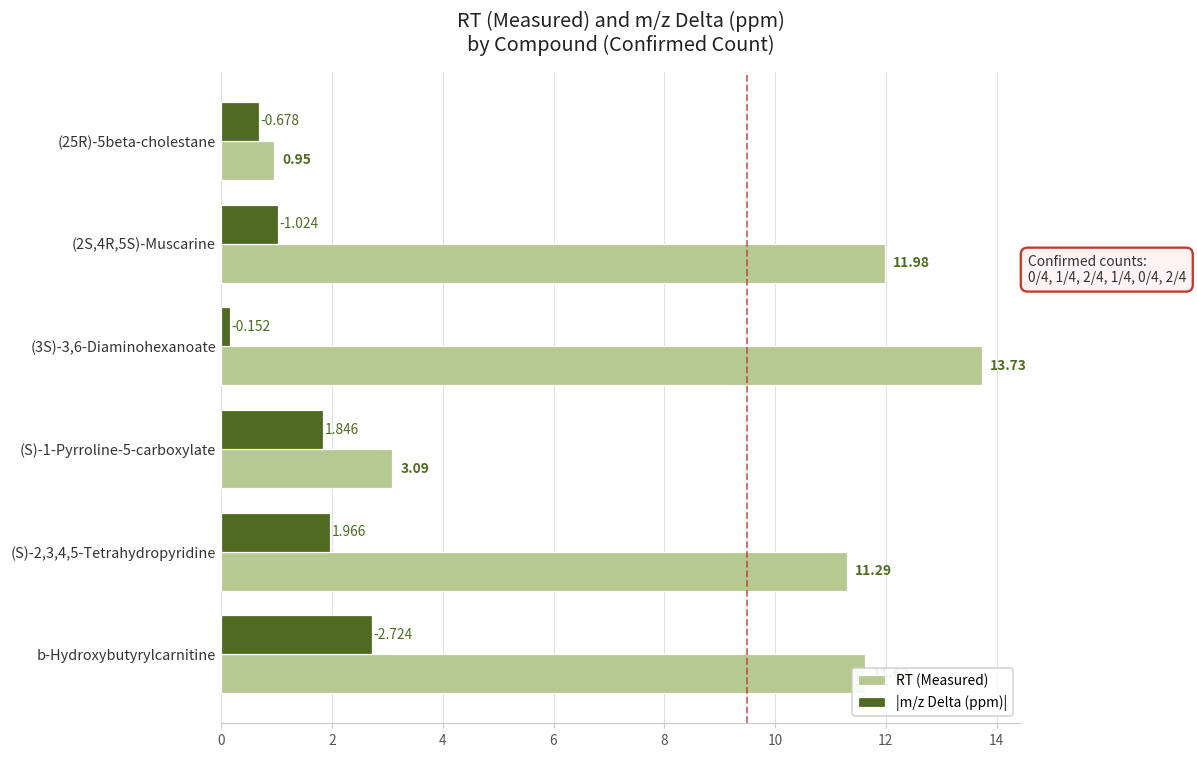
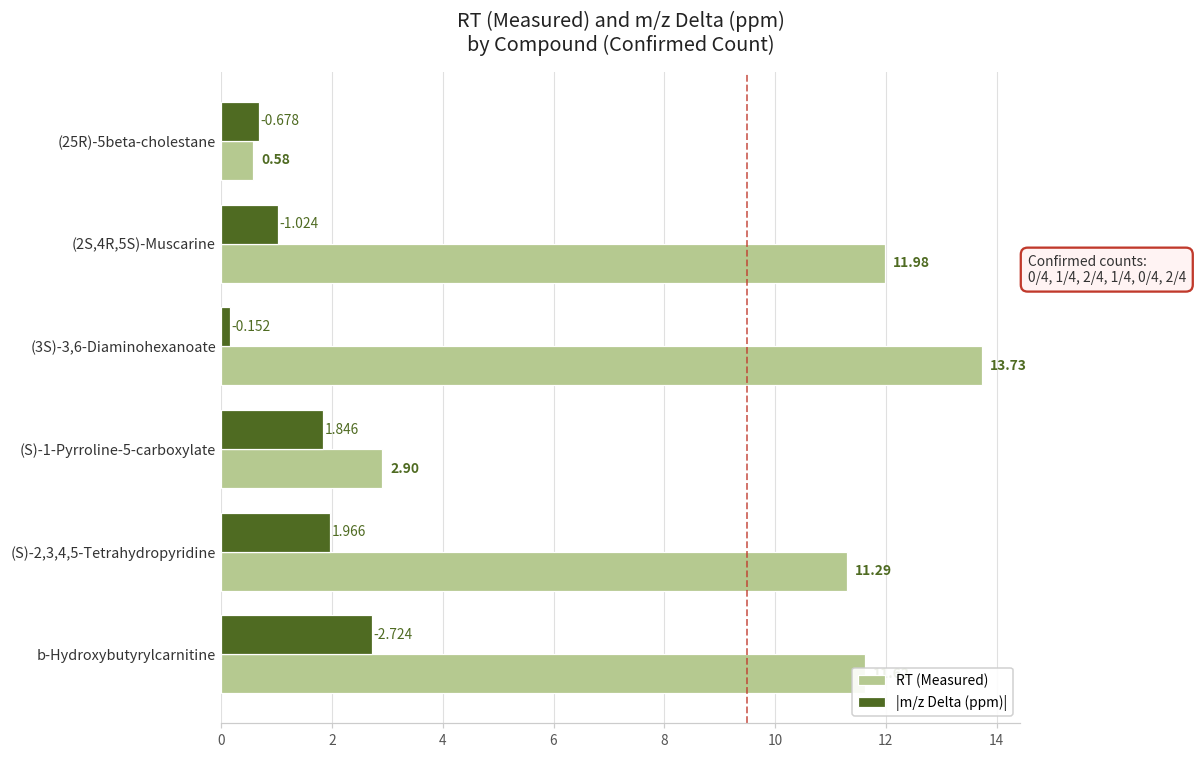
RT (Measured), (25R)-5beta-cholestane: 0.95 -> 0.58
RT (Measured), (S)-1-Pyrroline-5-carboxylate: 3.09 -> 2.90
